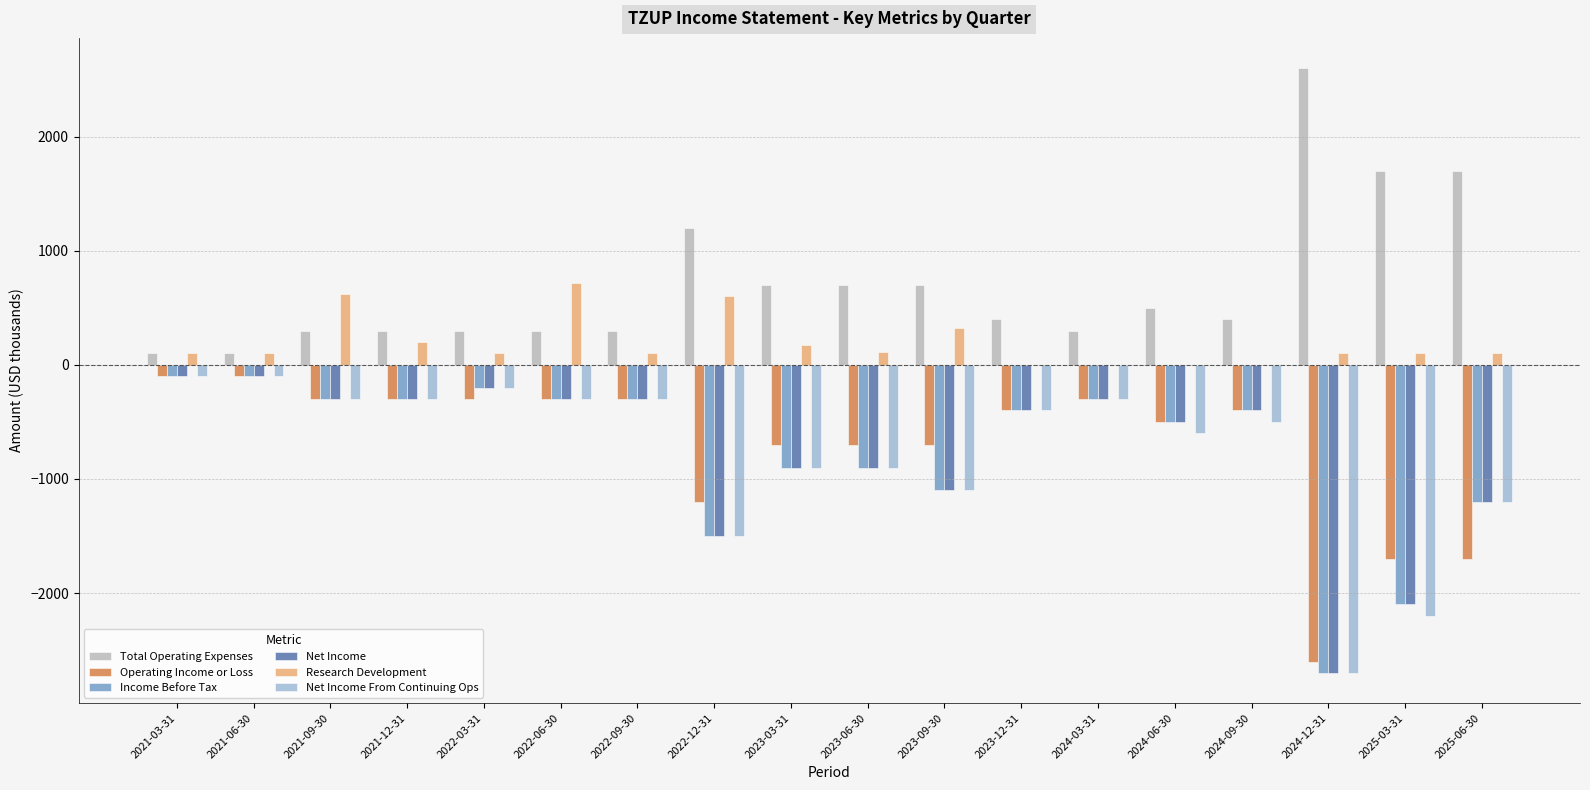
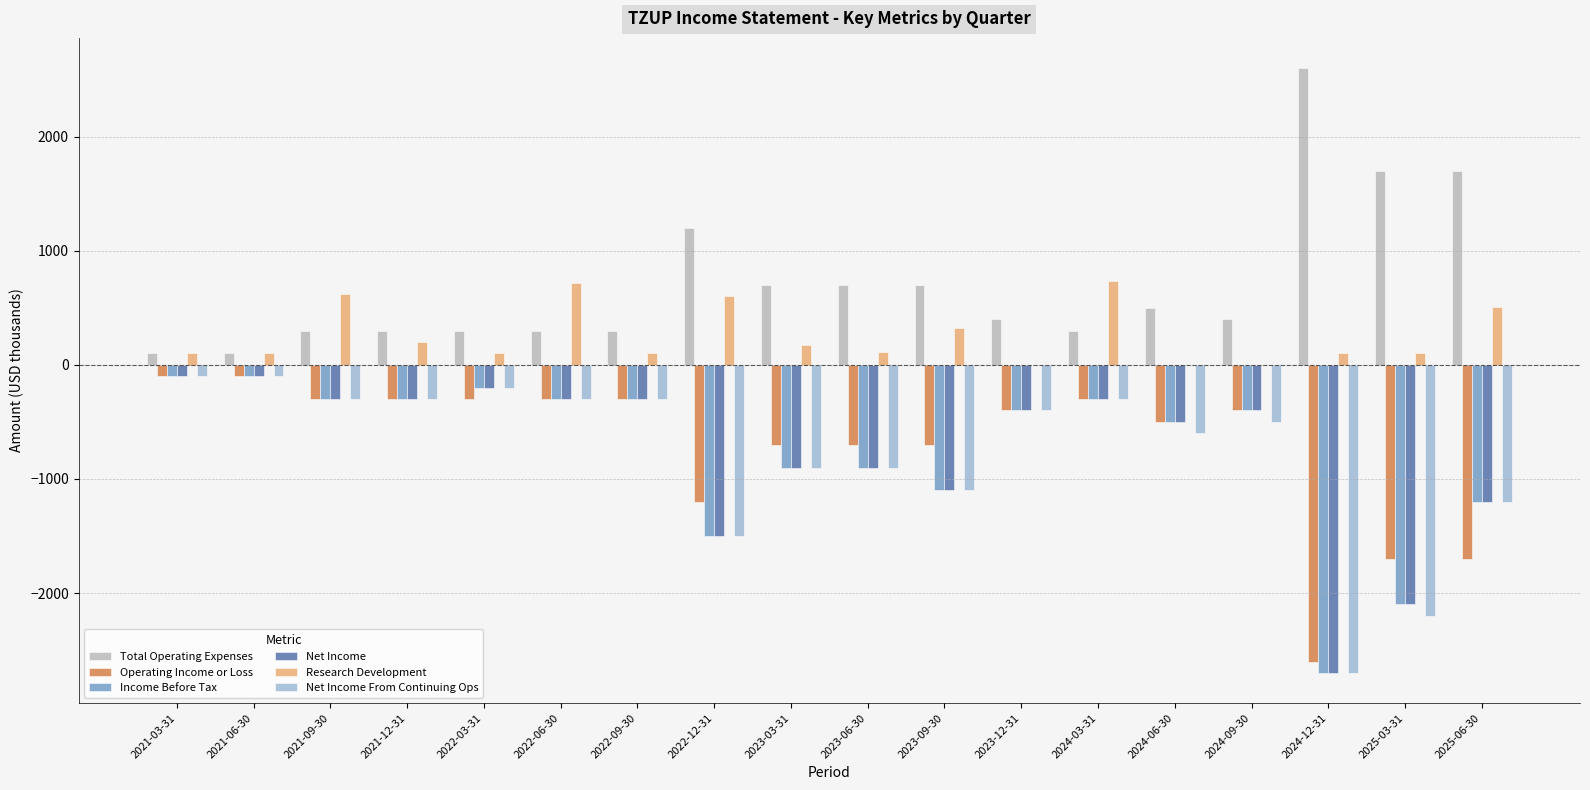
Research Development, 2024-03-31: 0 -> 730
Research Development, 2025-06-30: 100 -> 510
